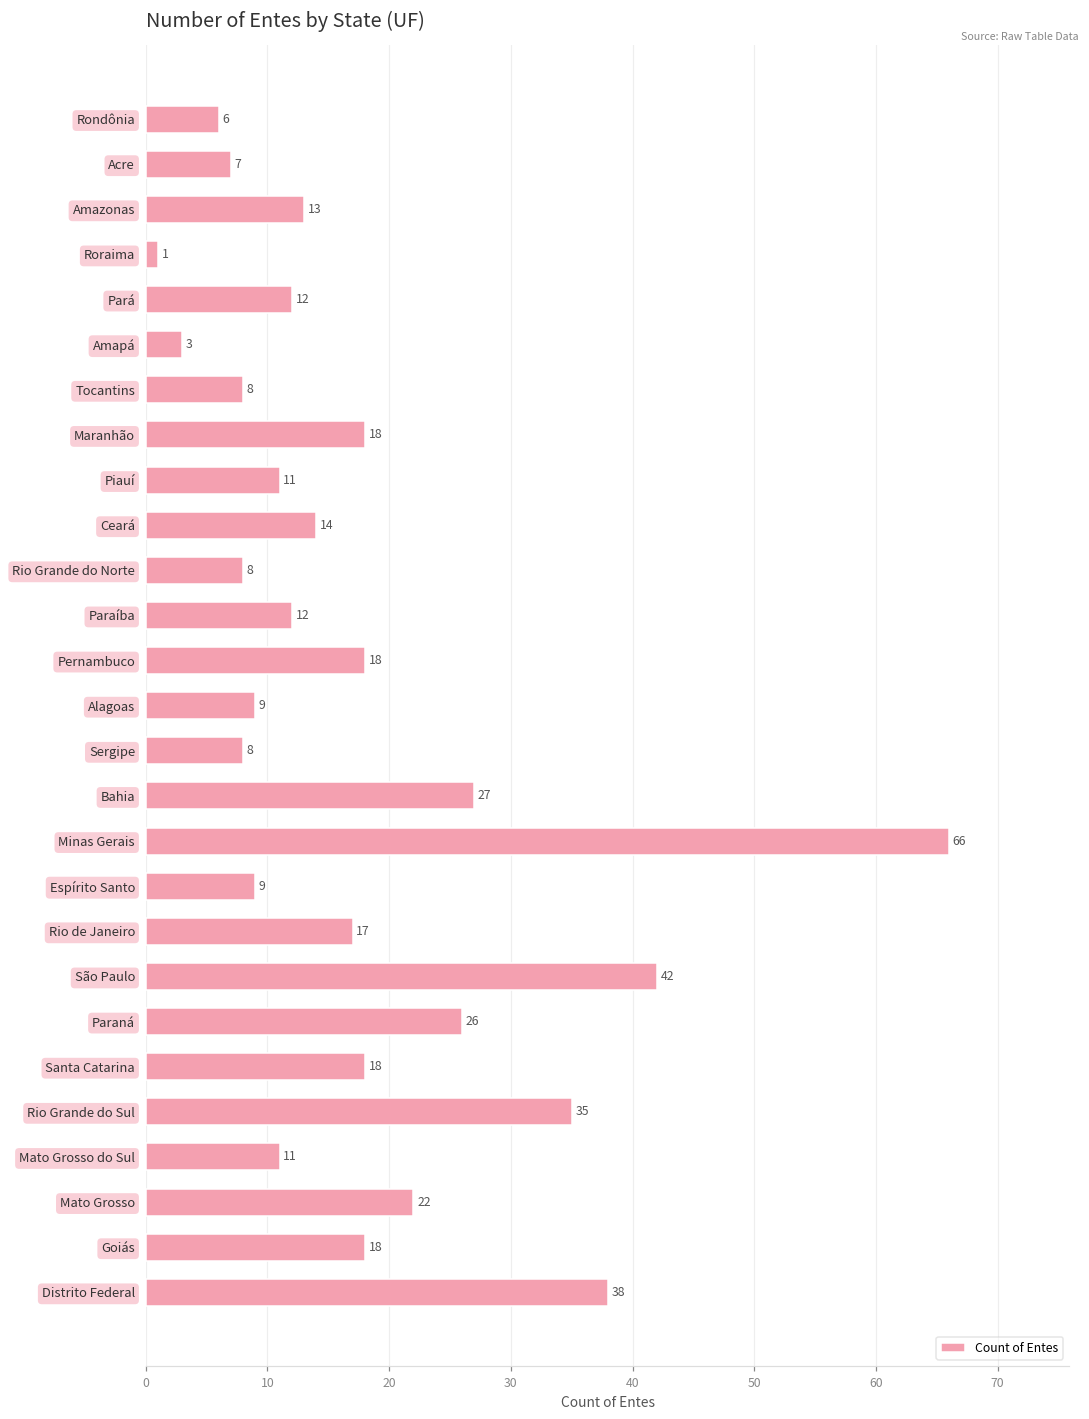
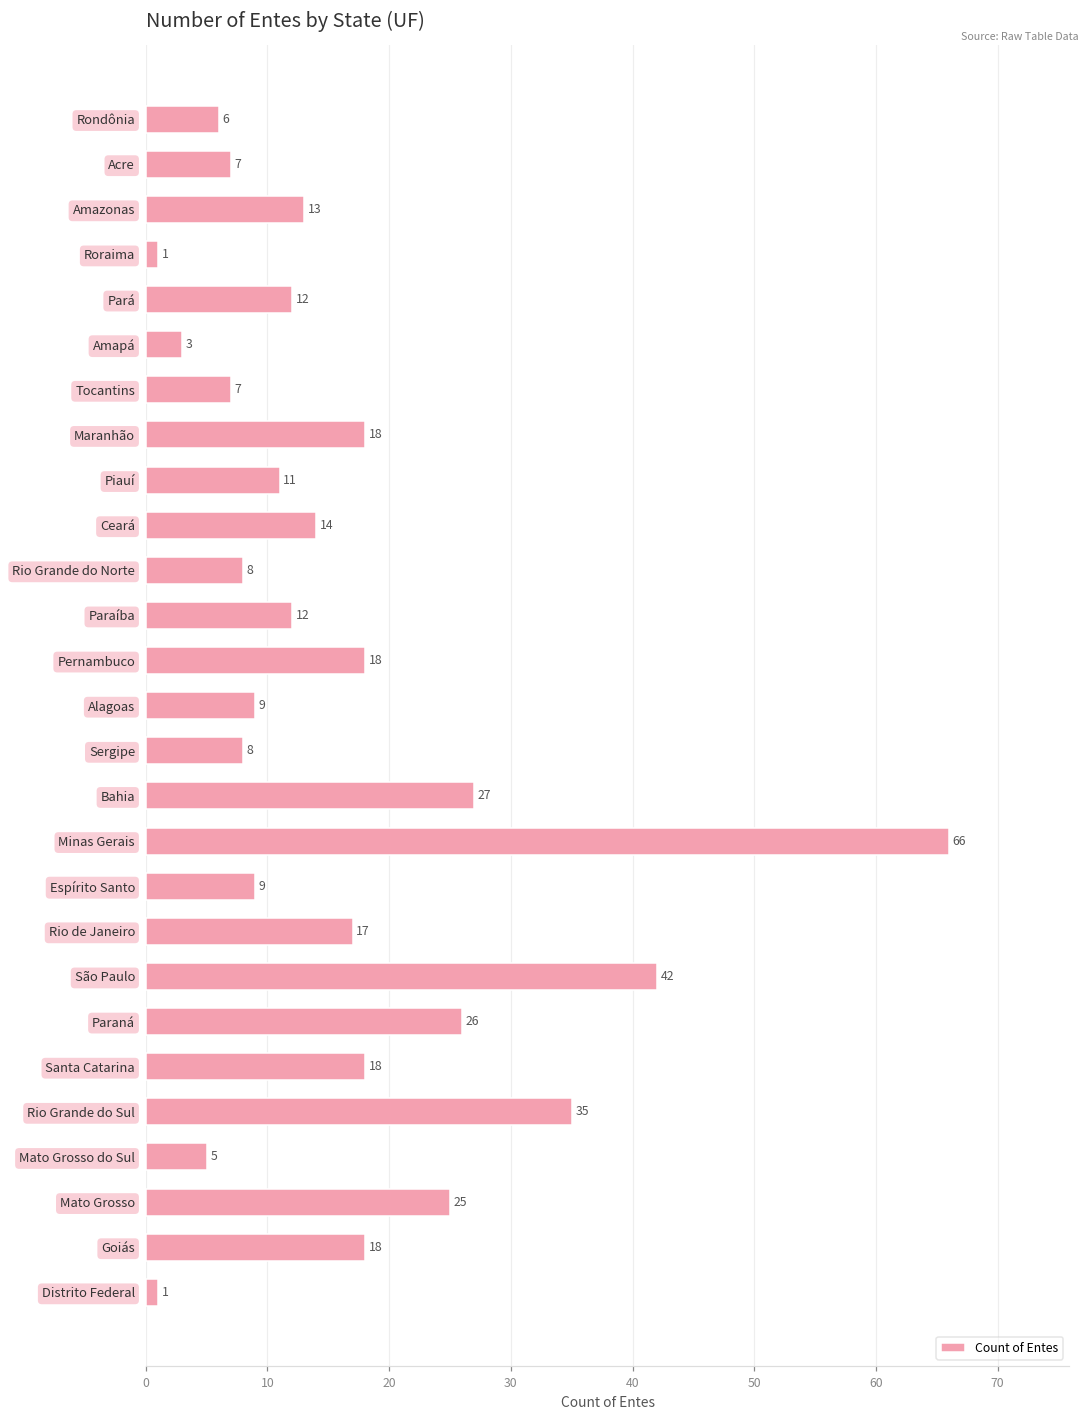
Tocantins: 8 -> 7
Mato Grosso do Sul: 11 -> 5
Mato Grosso: 22 -> 25
Distrito Federal: 38 -> 1
